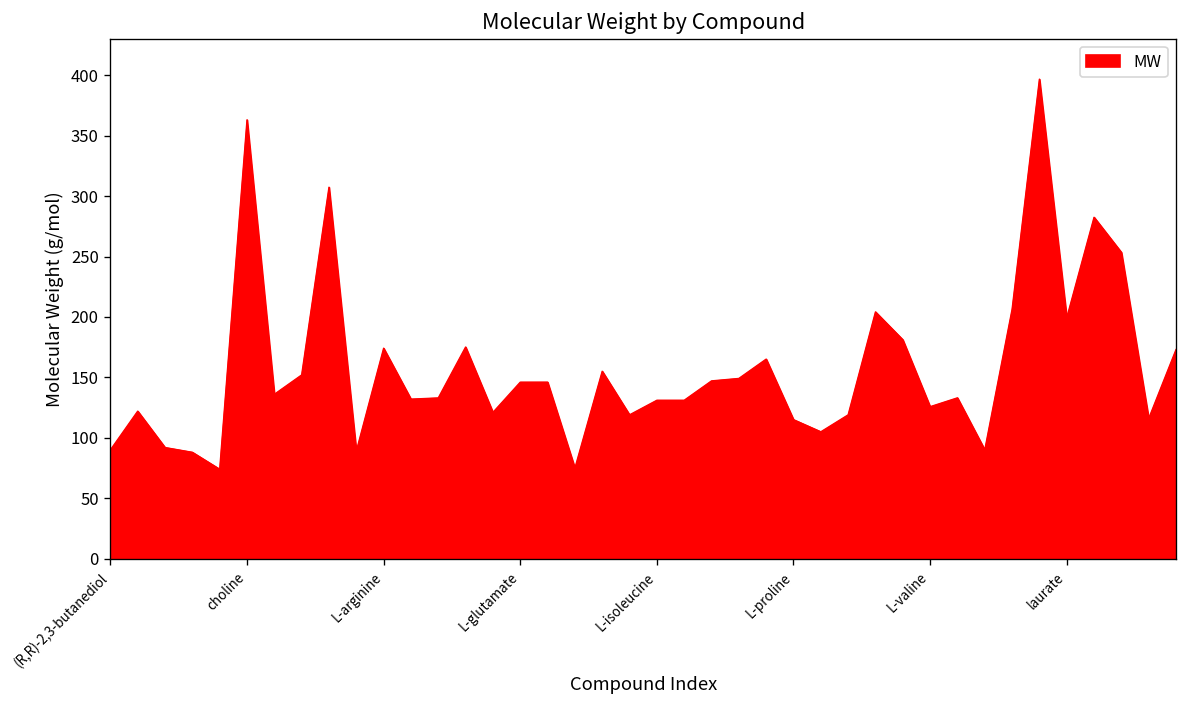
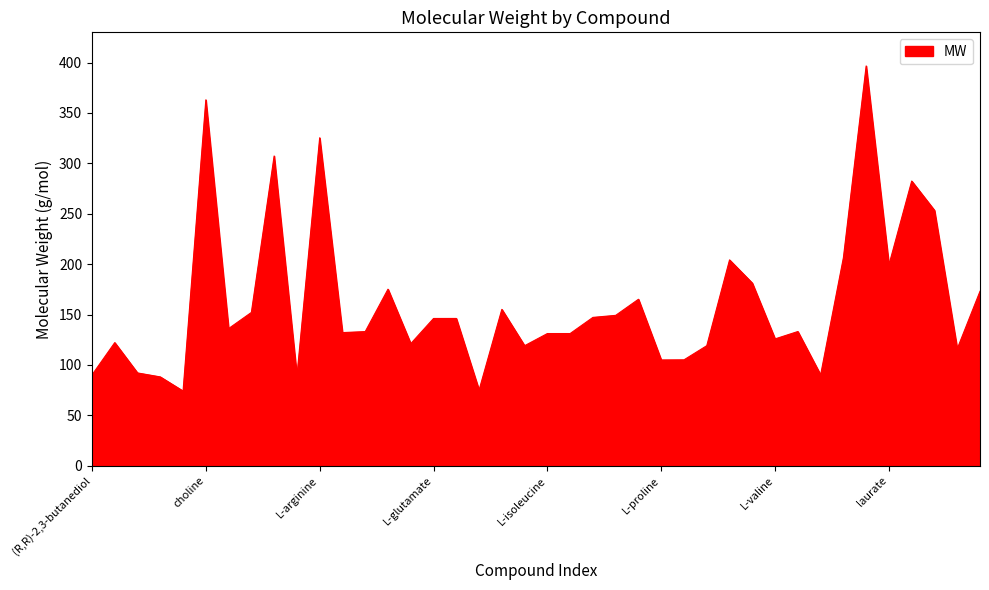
L-arginine: 174 -> 325
L-proline: 115 -> 105
